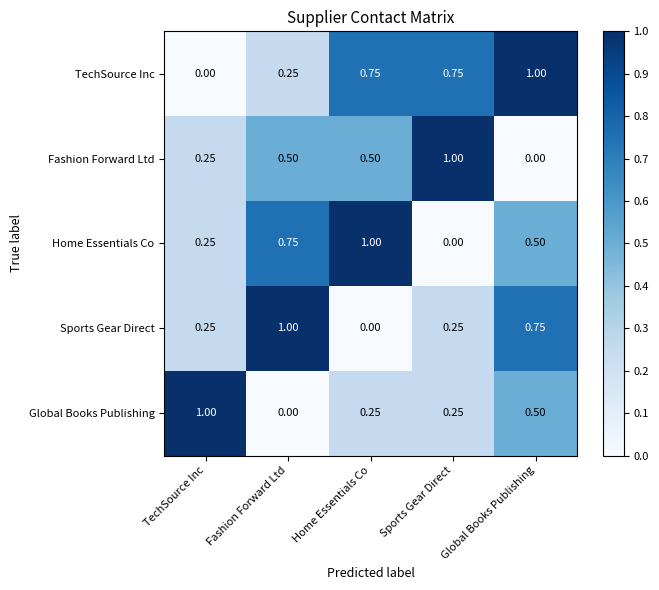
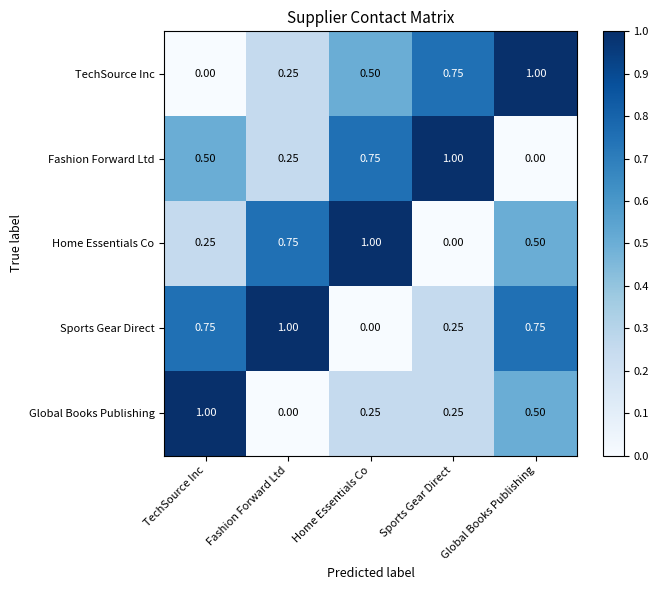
TechSource Inc, Home Essentials Co: 0.75 -> 0.50
Fashion Forward Ltd, TechSource Inc: 0.25 -> 0.50
Fashion Forward Ltd, Fashion Forward Ltd: 0.50 -> 0.25
Fashion Forward Ltd, Home Essentials Co: 0.50 -> 0.75
Sports Gear Direct, TechSource Inc: 0.25 -> 0.75
